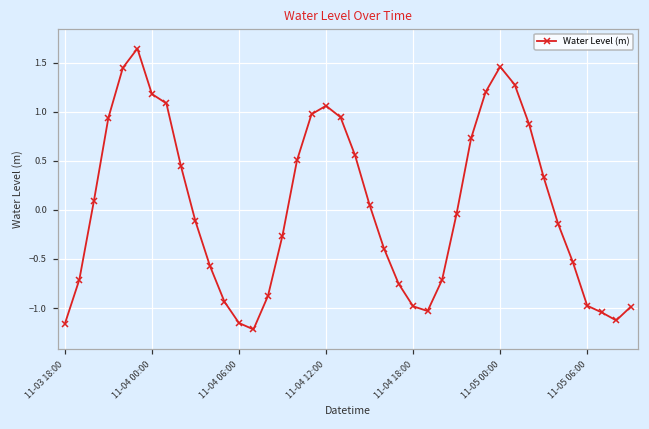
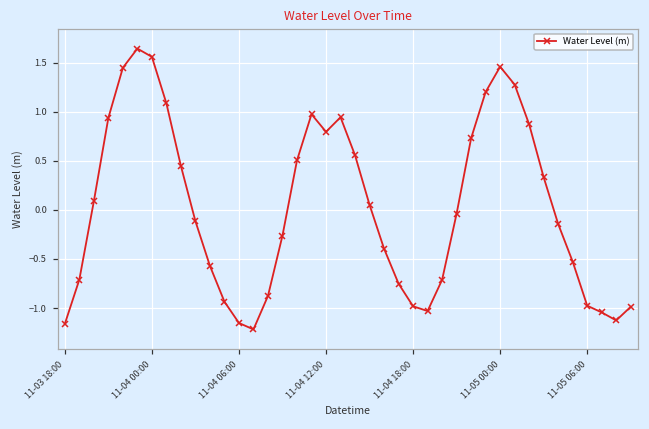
11-04 00:00: 1.2 -> 1.6
11-04 12:00: 1.1 -> 0.8
